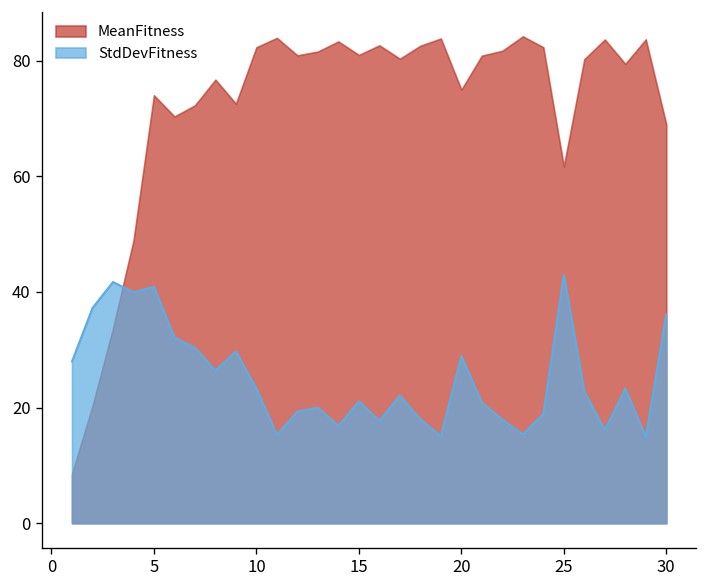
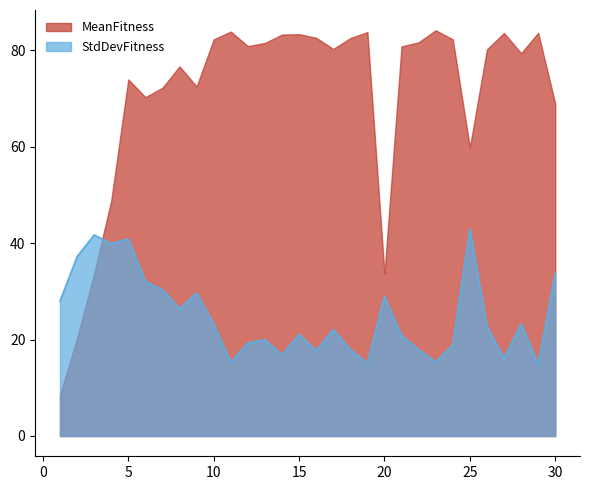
MeanFitness, 15: 81 -> 83
MeanFitness, 20: 75 -> 34
MeanFitness, 25: 62 -> 60
StdDevFitness, 30: 36 -> 34
